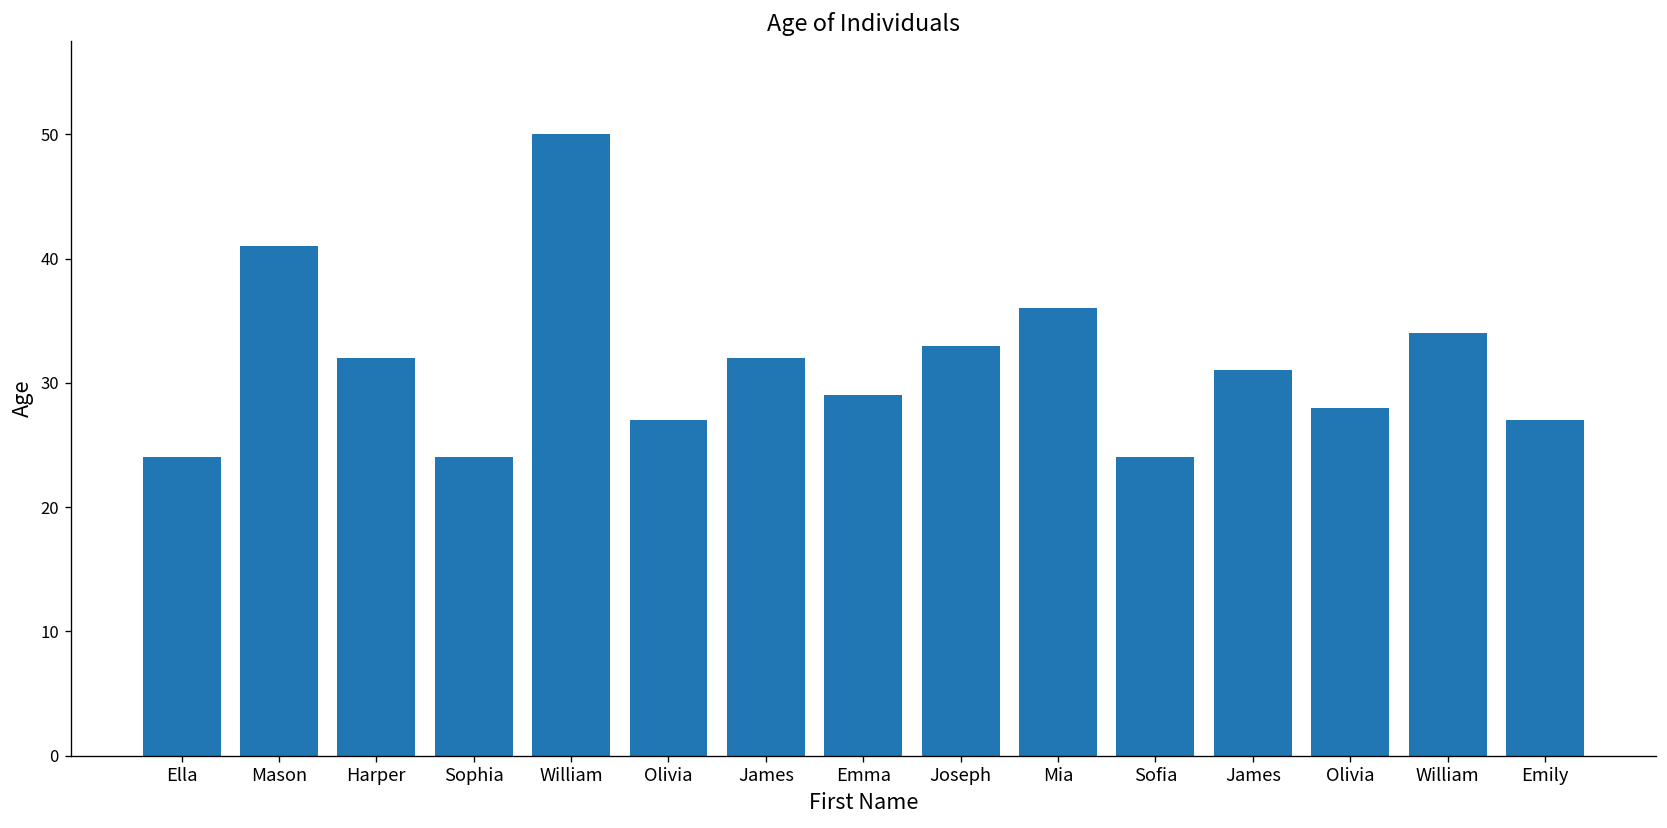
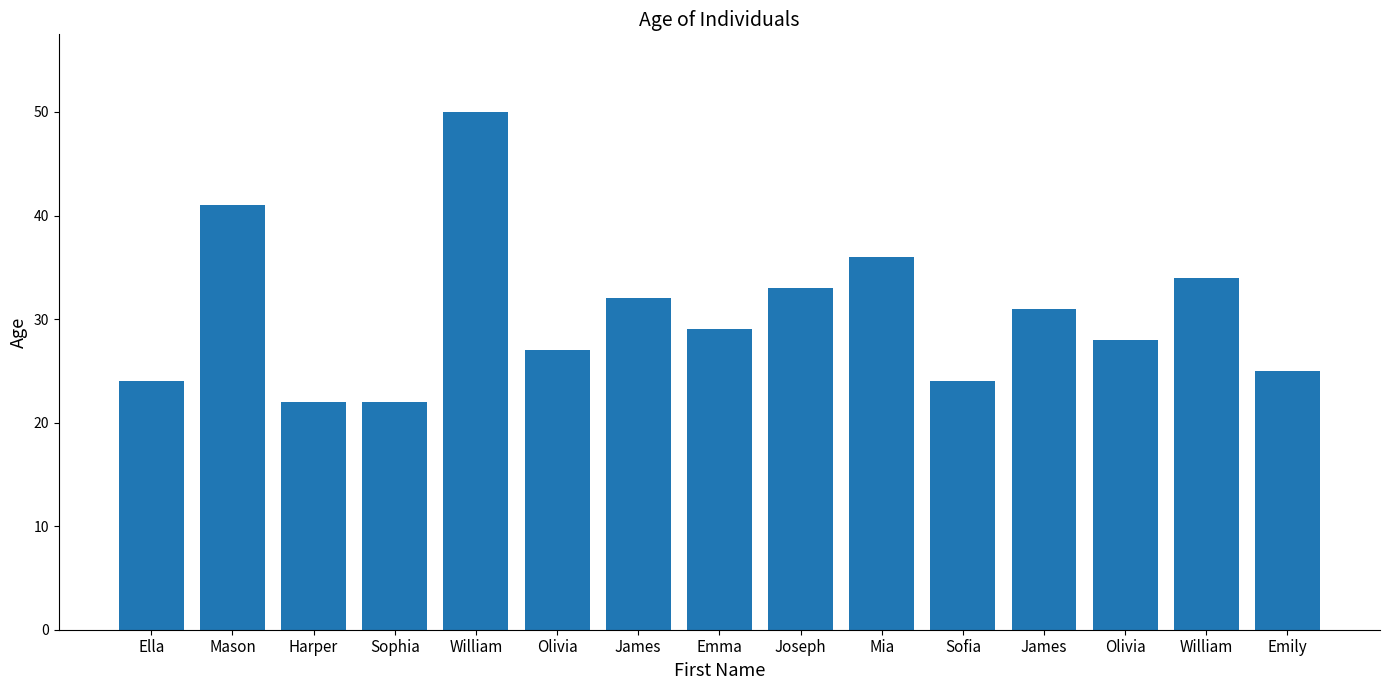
Harper: 32 -> 22
Sophia: 24 -> 22
Emily: 27 -> 25
